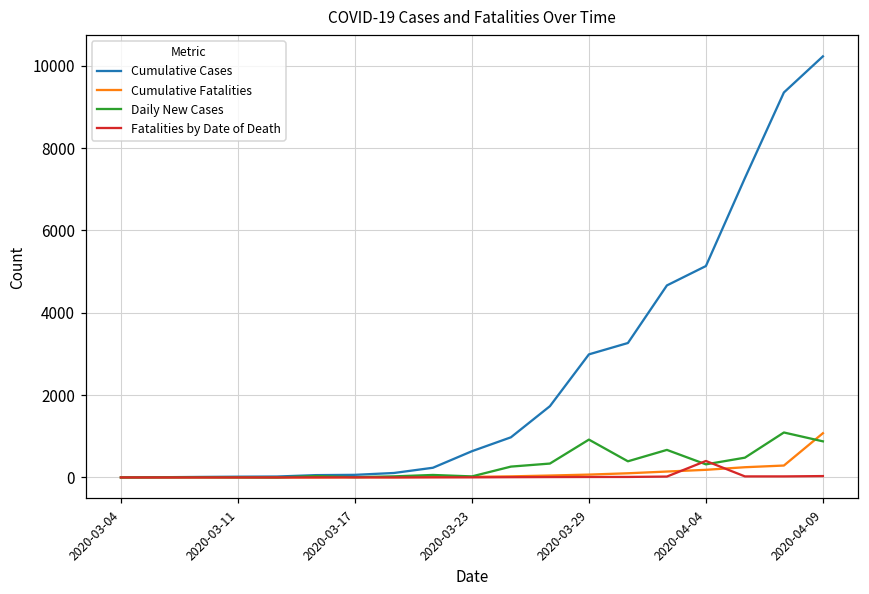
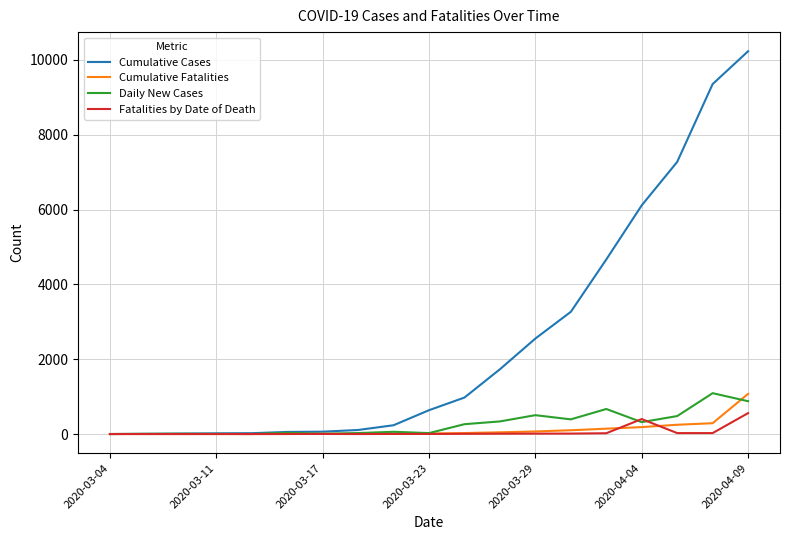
Cumulative Cases, 2020-03-29: 3000 -> 2600
Daily New Cases, 2020-03-29: 900 -> 500
Cumulative Cases, 2020-04-04: 5100 -> 6100
Fatalities by Date of Death, 2020-04-09: 0 -> 600
